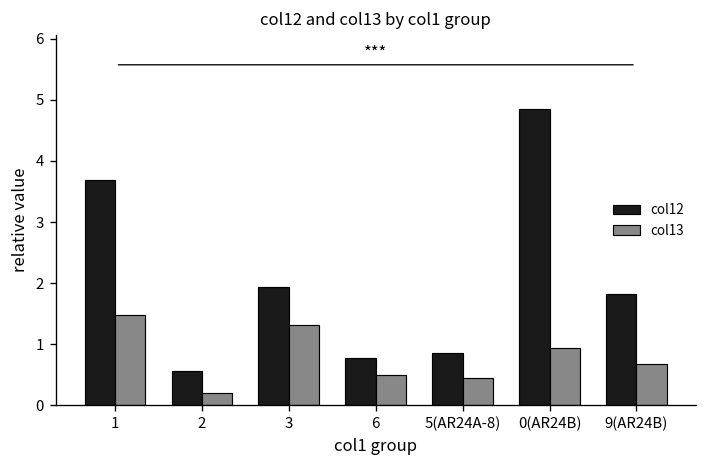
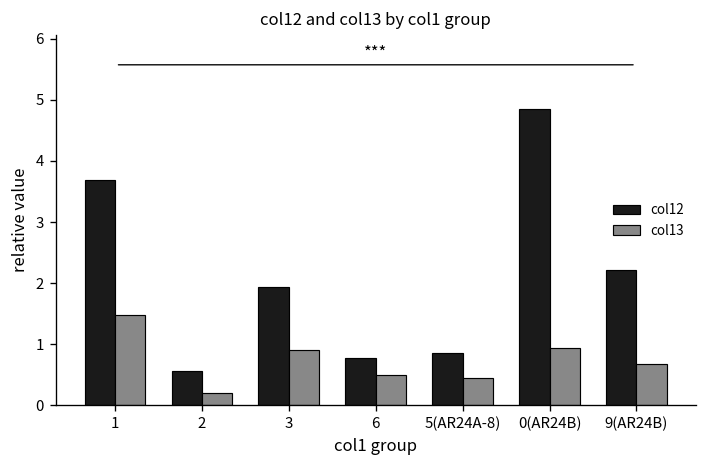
col13, 3: 1.3 -> 0.9
col12, 9(AR24B): 1.8 -> 2.2
